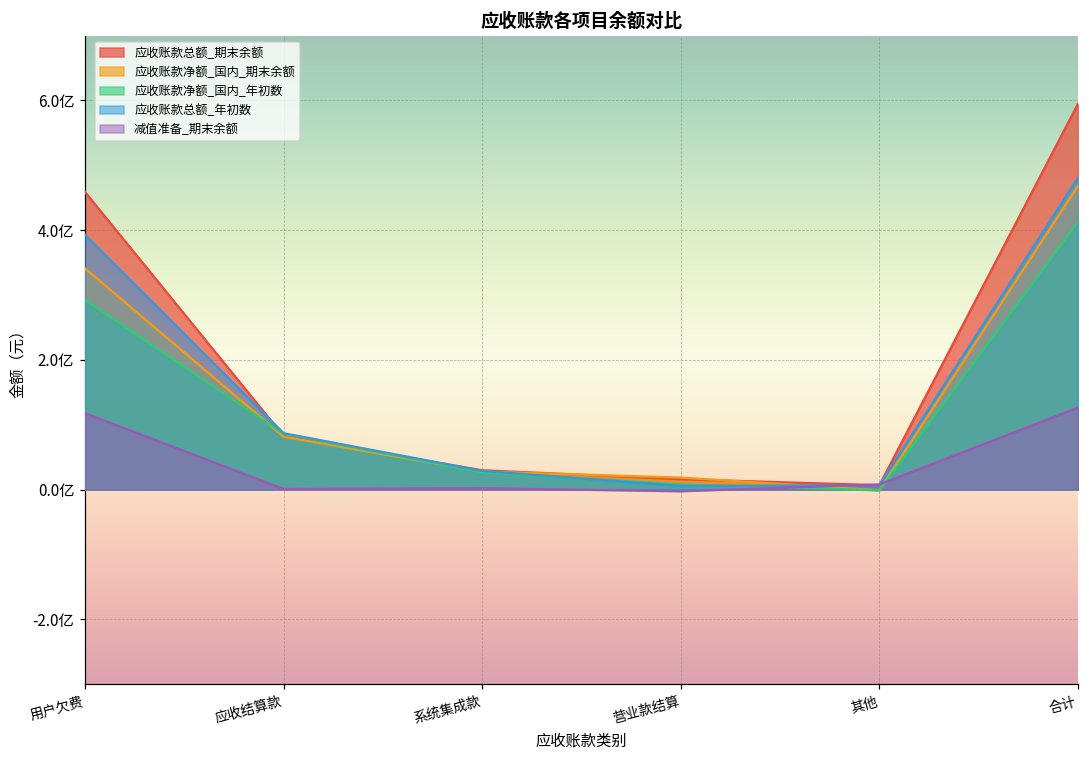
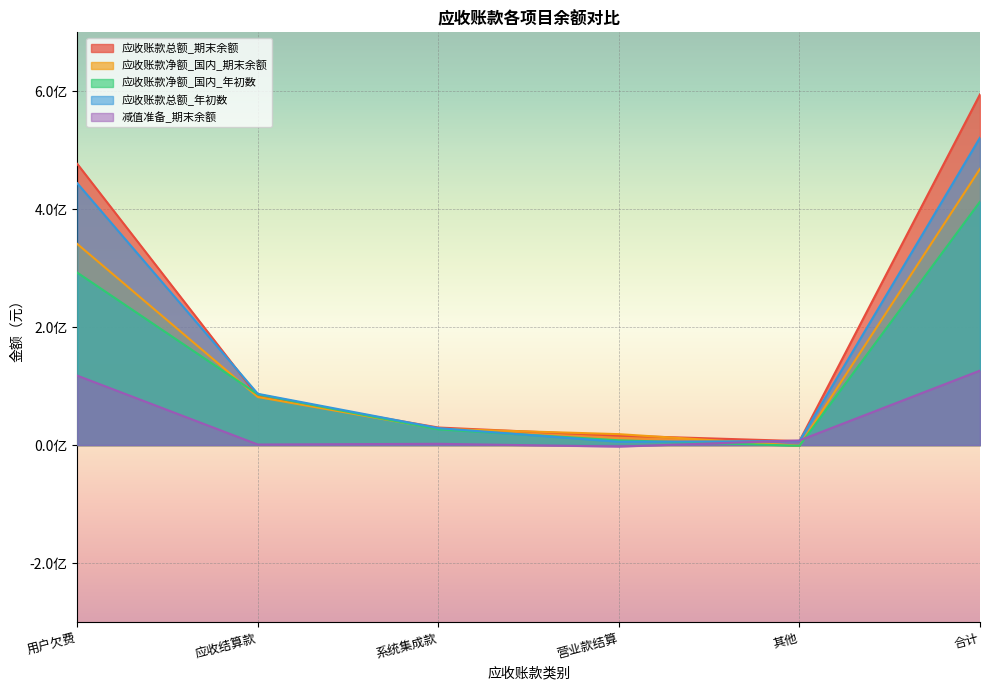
应收账款总额_期末余额, 用户欠费: 4.6亿 -> 4.8亿
应收账款总额_年初数, 用户欠费: 3.9亿 -> 4.4亿
应收账款总额_年初数, 合计: 4.8亿 -> 5.2亿
